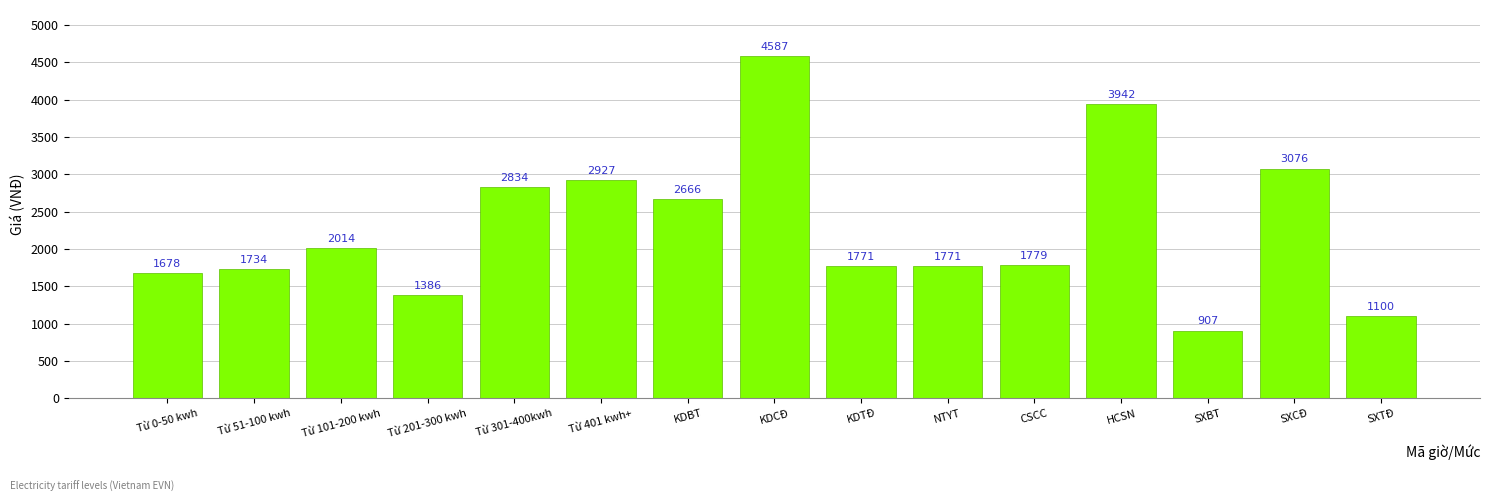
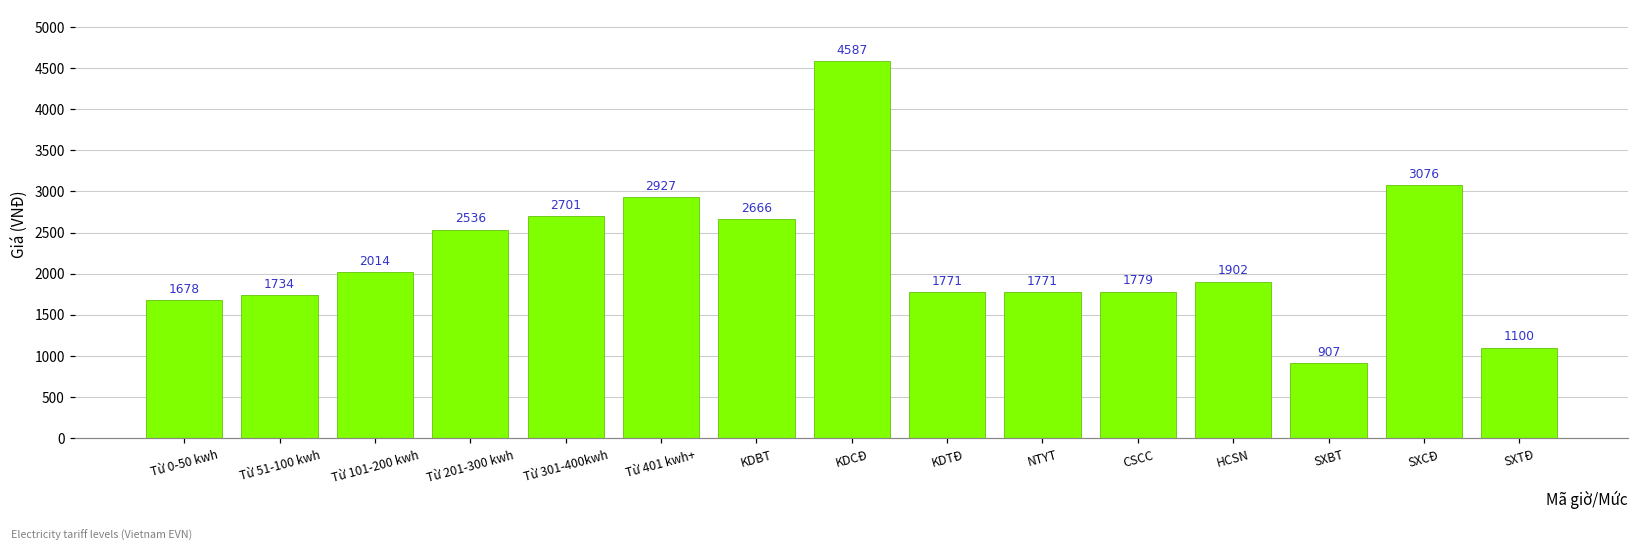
Từ 201-300 kwh: 1386 -> 2536
Từ 301-400kwh: 2834 -> 2701
HCSN: 3942 -> 1902
